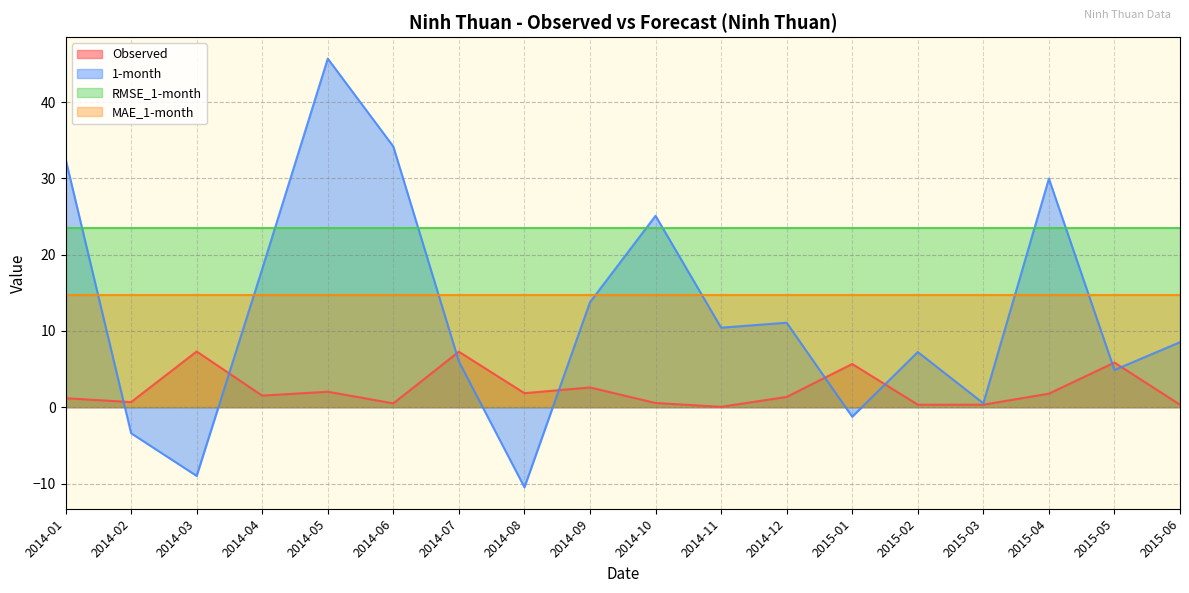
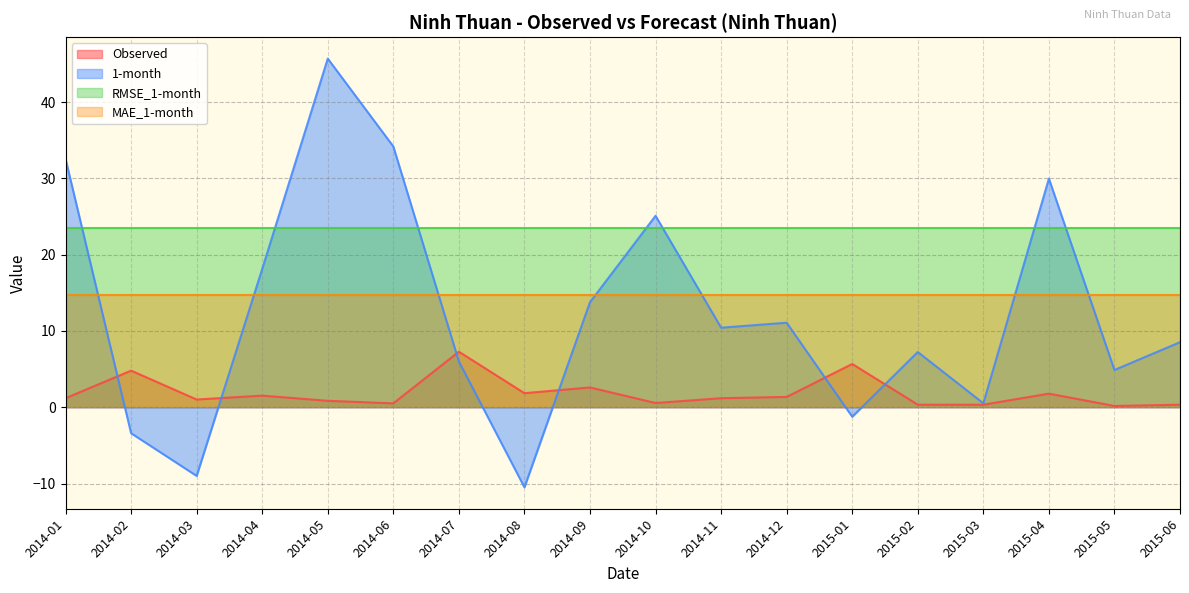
Observed, 2014-02: 1 -> 5
Observed, 2014-03: 7 -> 1
Observed, 2014-05: 2 -> 1
Observed, 2014-11: 0 -> 1
Observed, 2015-05: 6 -> 0
